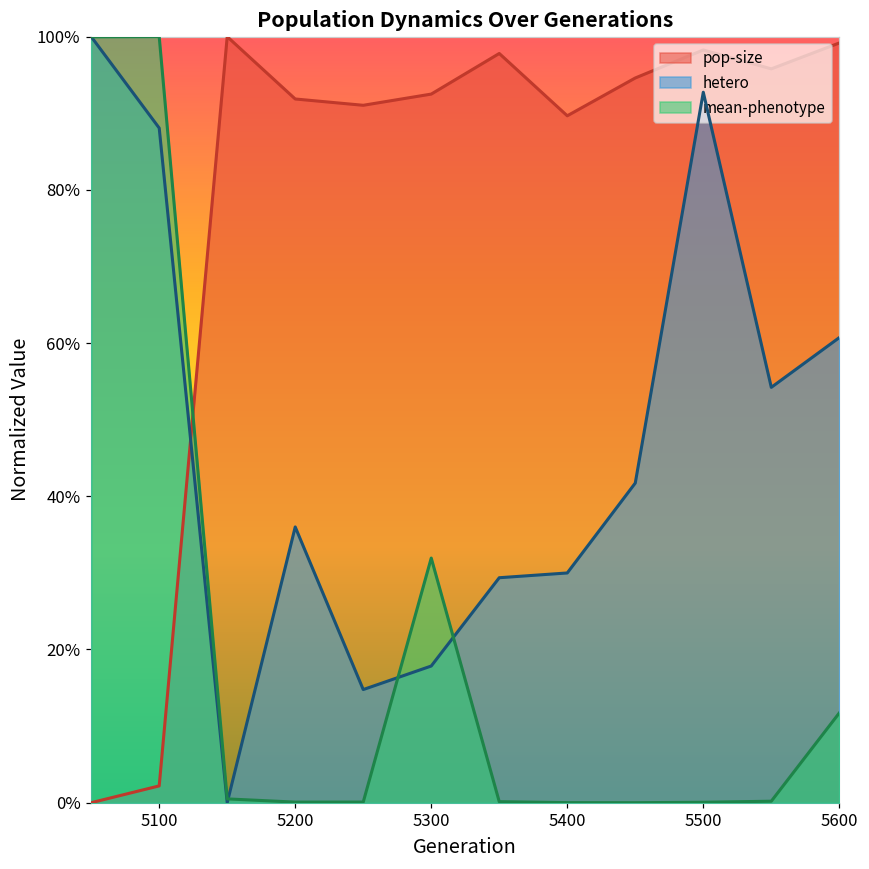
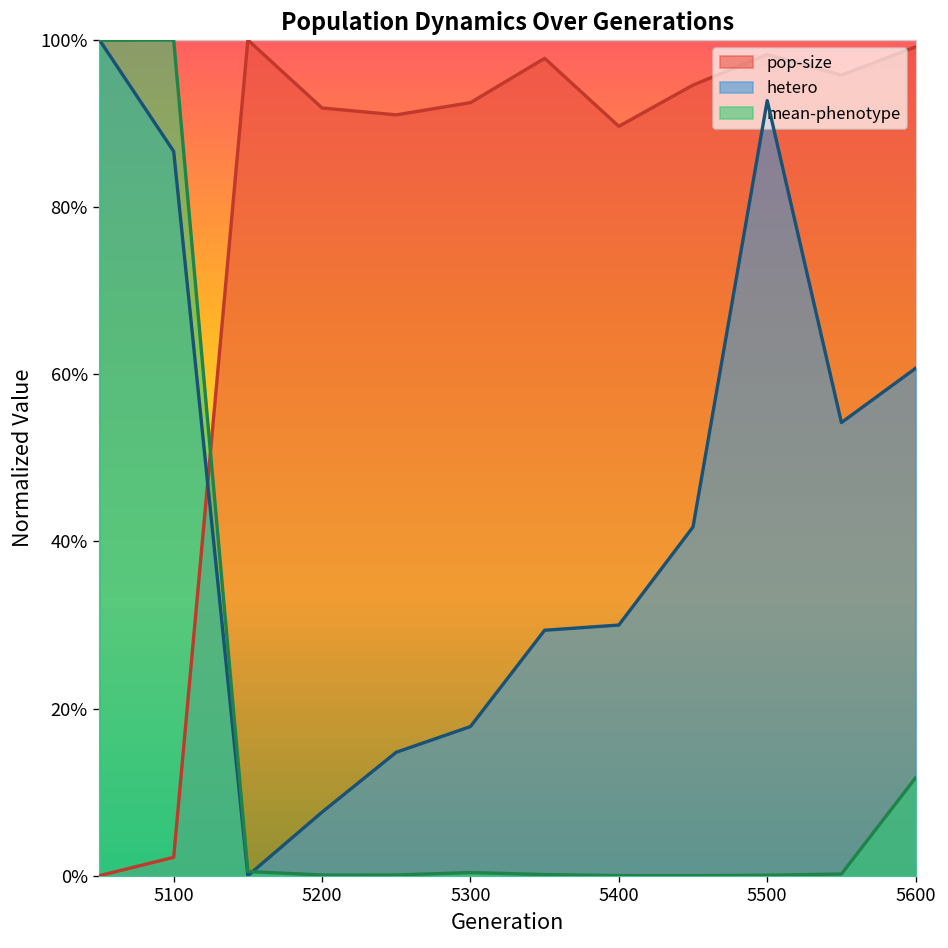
hetero, 5100: 88% -> 87%
hetero, 5200: 36% -> 8%
mean-phenotype, 5300: 32% -> 0%
